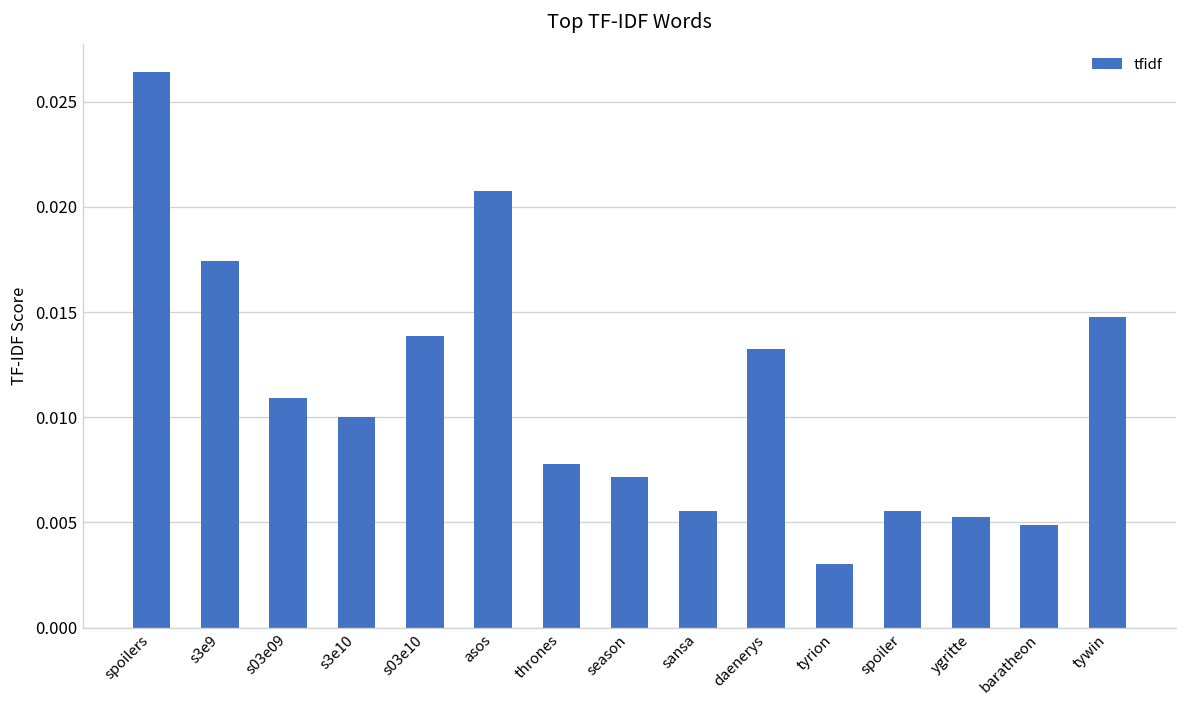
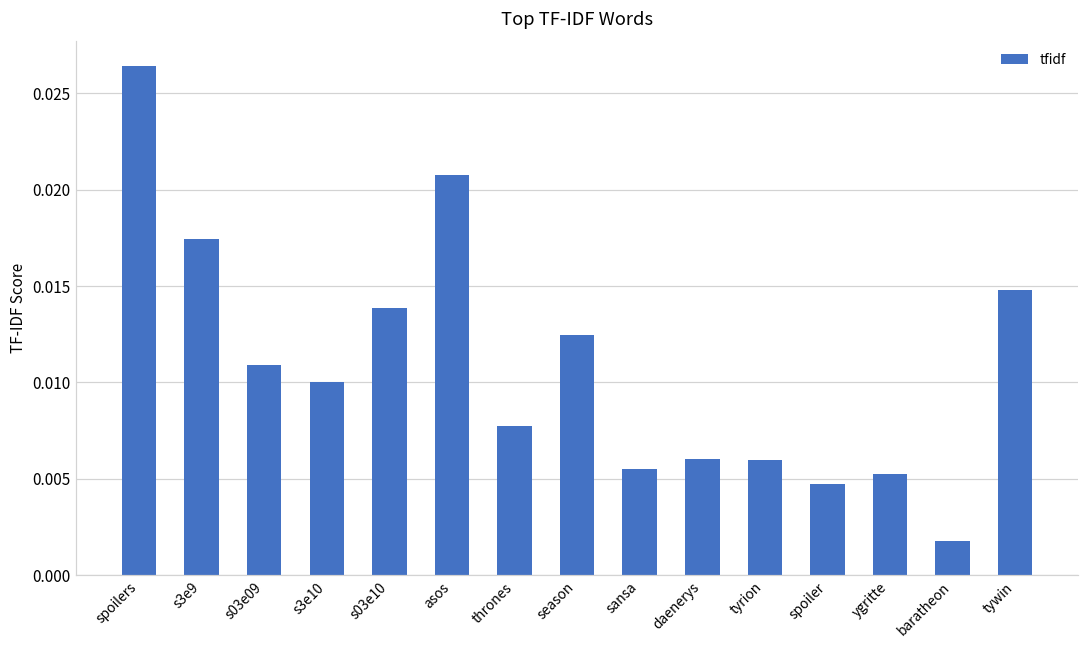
season: 0.0072 -> 0.0124
daenerys: 0.0132 -> 0.0060
tyrion: 0.0030 -> 0.0060
spoiler: 0.0055 -> 0.0047
baratheon: 0.0049 -> 0.0018
